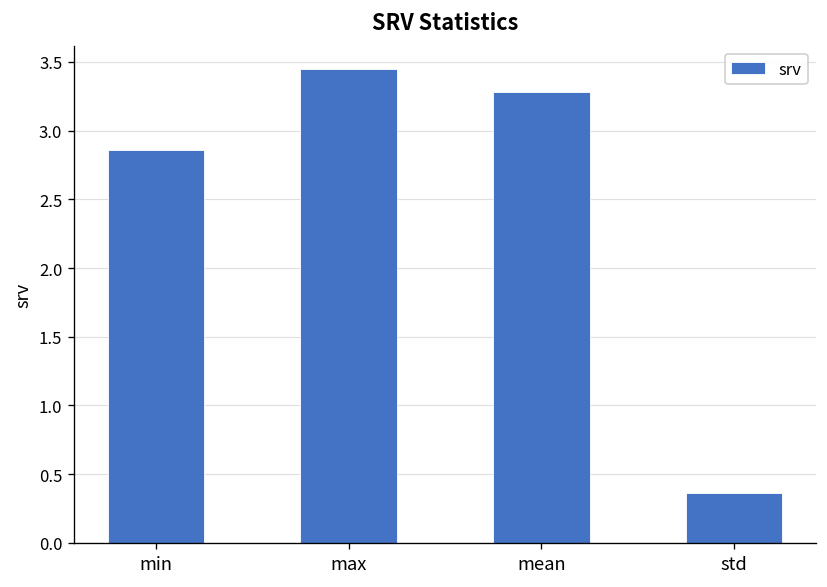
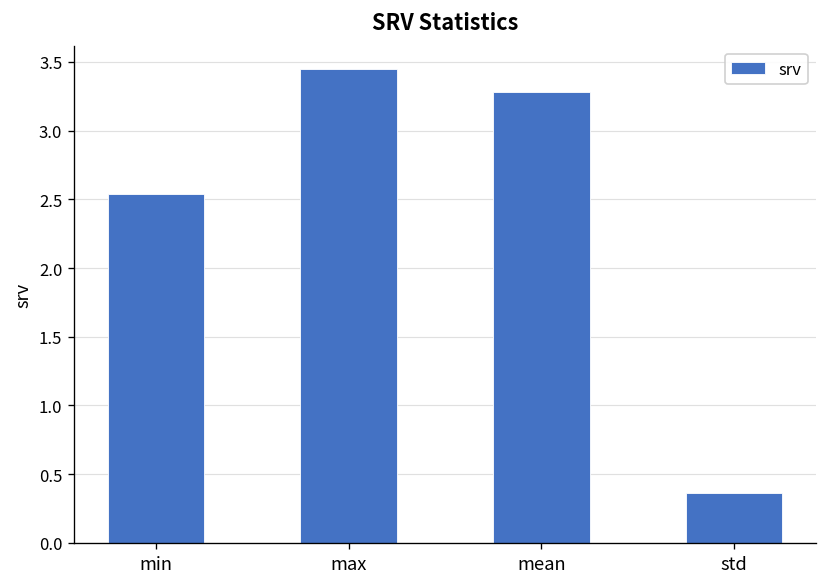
min: 2.86 -> 2.54
